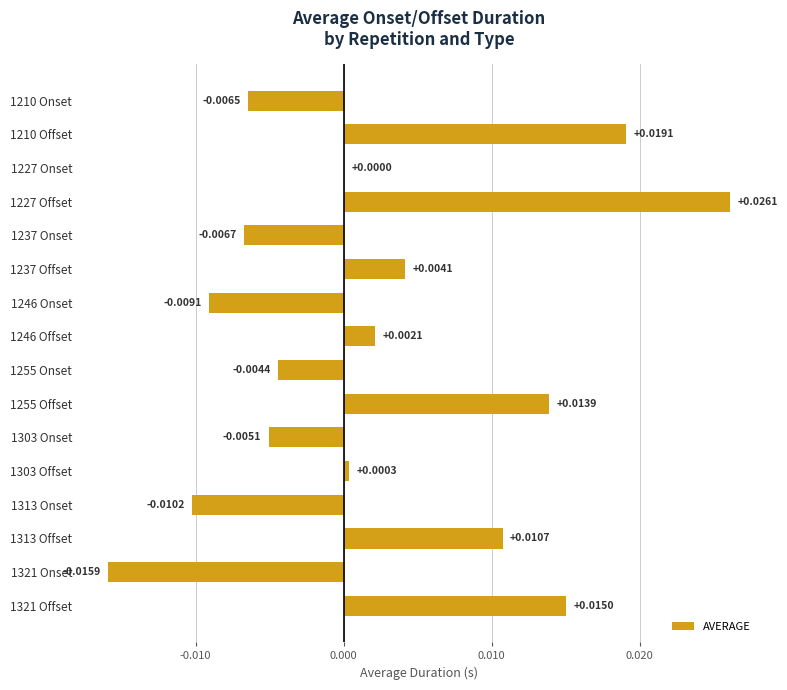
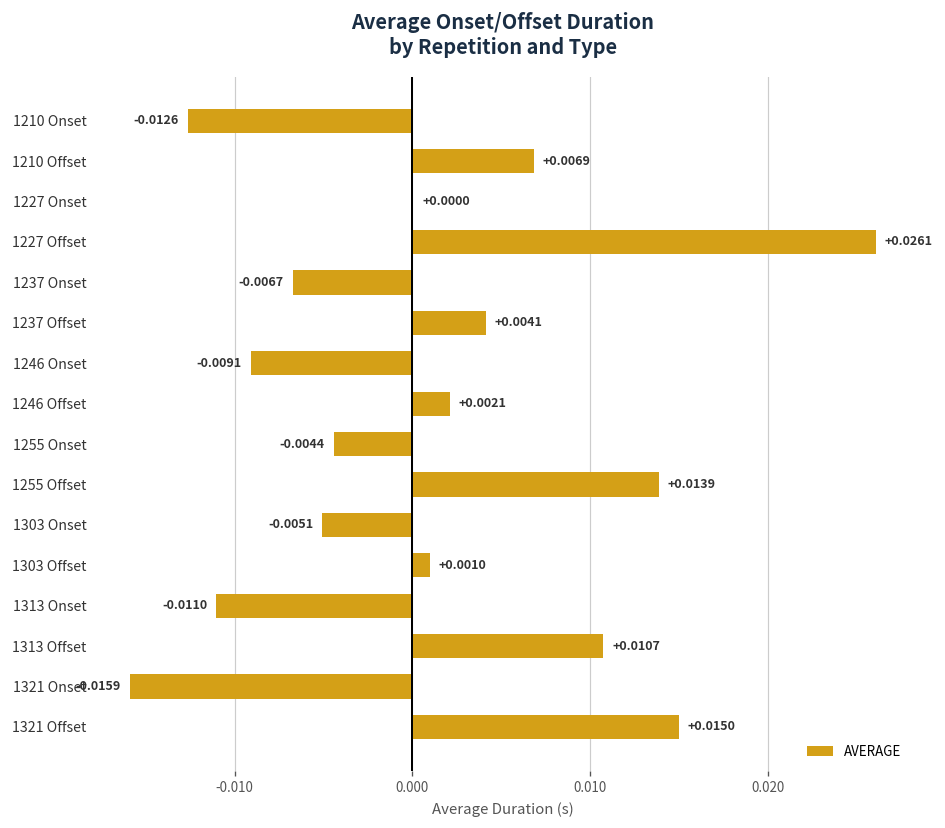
1210 Onset: -0.0065 -> -0.0126
1210 Offset: +0.0191 -> +0.0069
1303 Offset: +0.0003 -> +0.0010
1313 Onset: -0.0102 -> -0.0110
